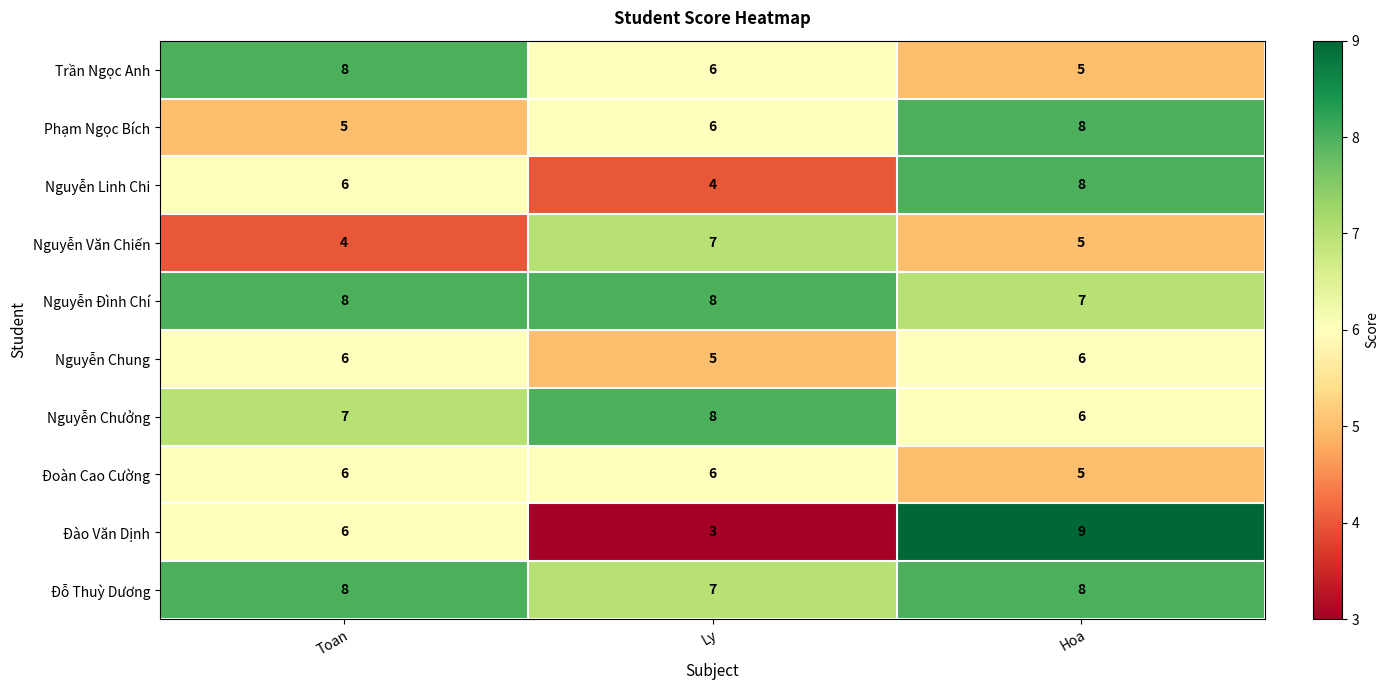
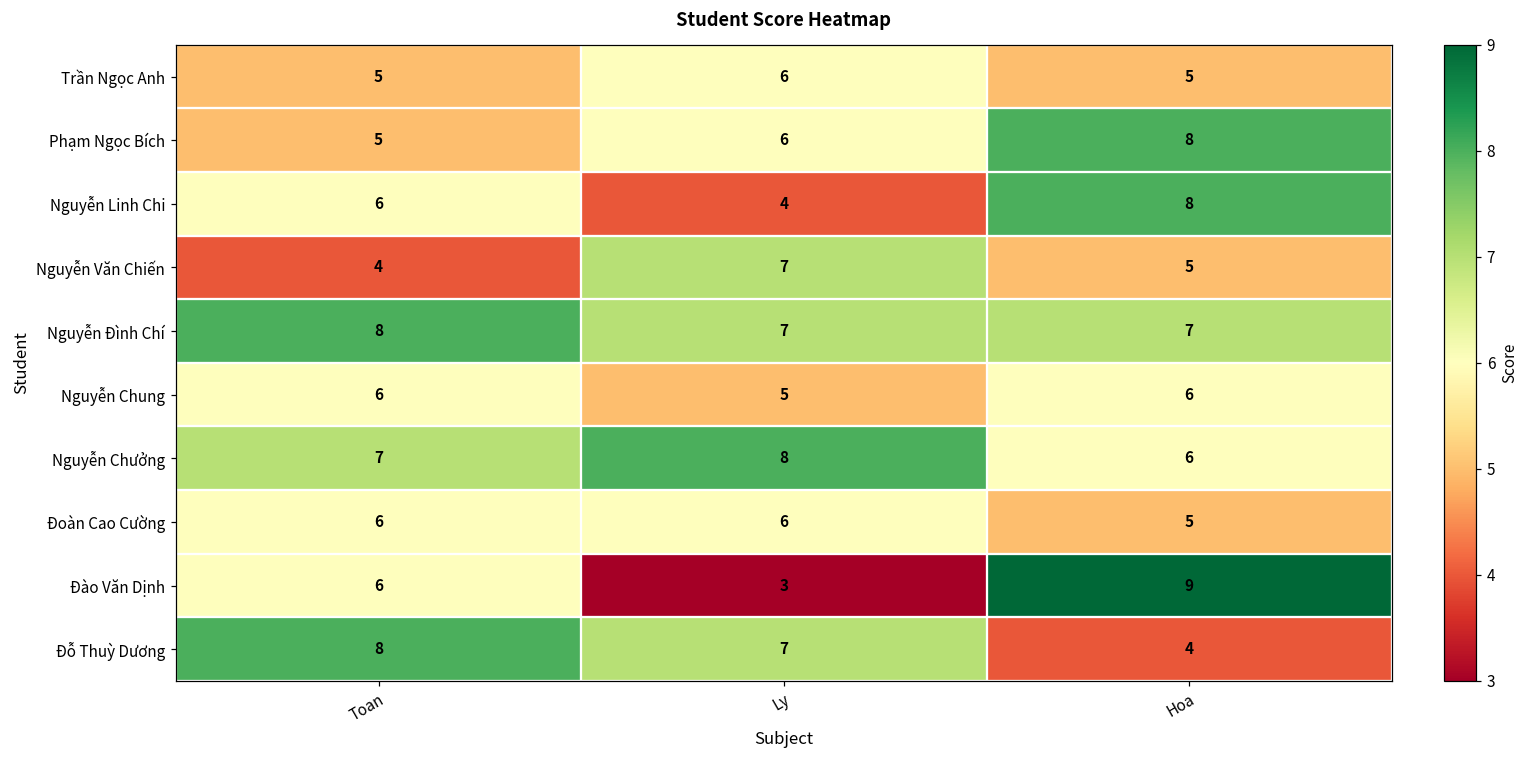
Trần Ngọc Anh, Toan: 8 -> 5
Nguyễn Đình Chí, Ly: 8 -> 7
Đỗ Thuỳ Dương, Hoa: 8 -> 4
